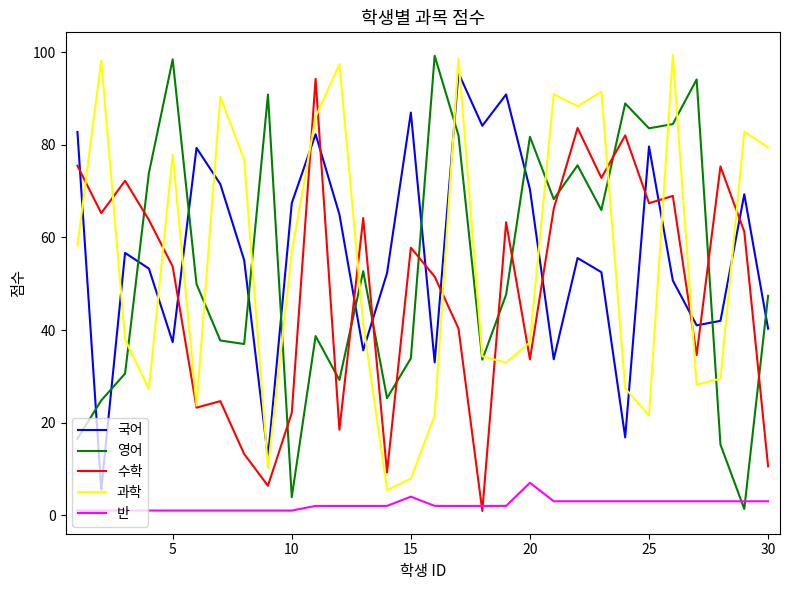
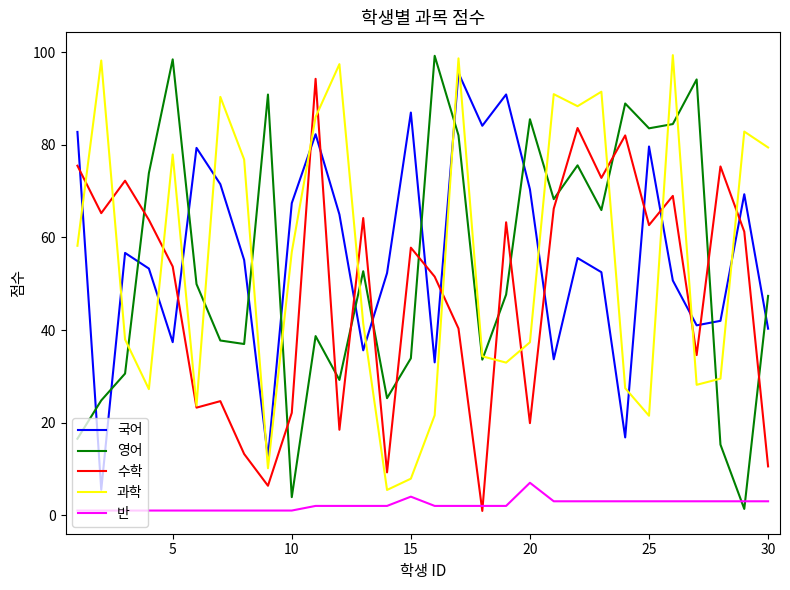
영어, 20: 82 -> 86
수학, 20: 34 -> 20
수학, 25: 67 -> 63
